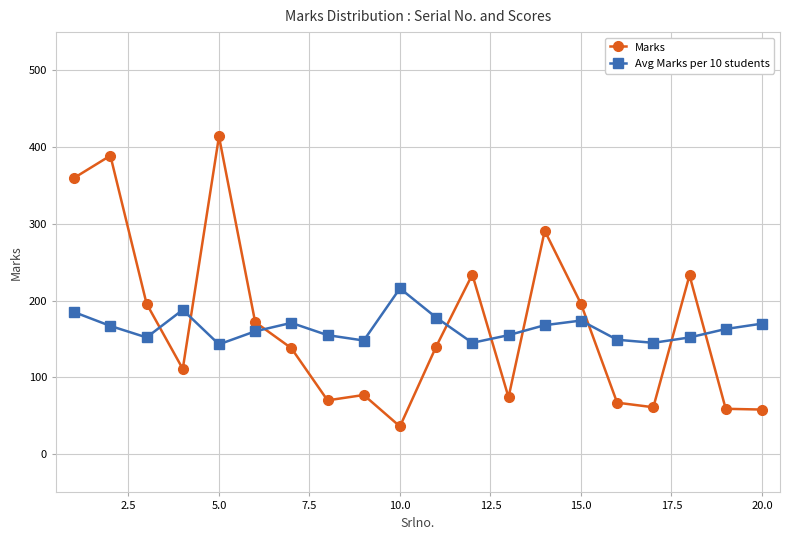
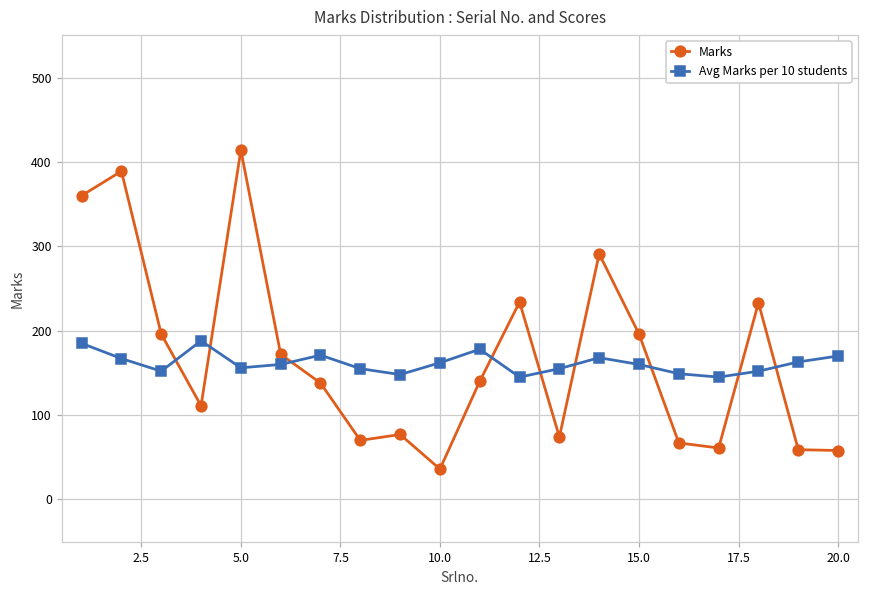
Avg Marks per 10 students, 5.0: 140 -> 160
Avg Marks per 10 students, 10.0: 220 -> 160
Avg Marks per 10 students, 15.0: 170 -> 160
